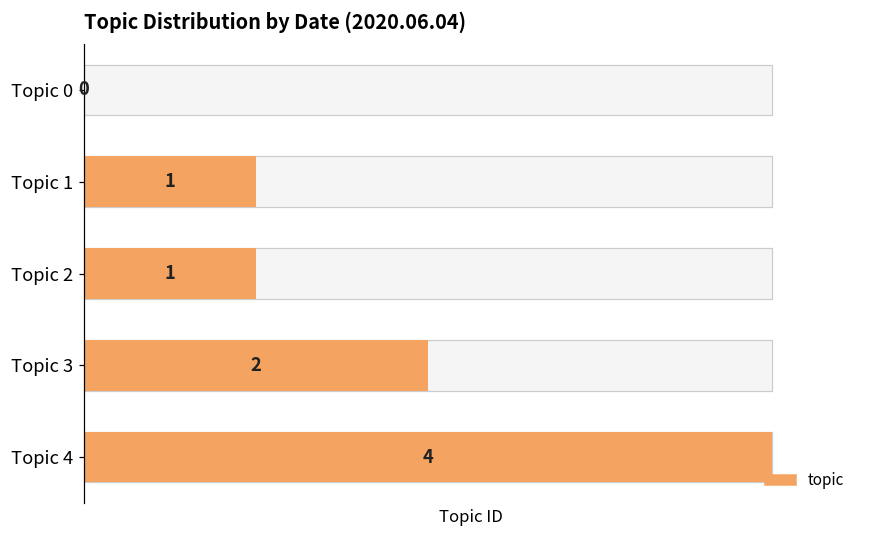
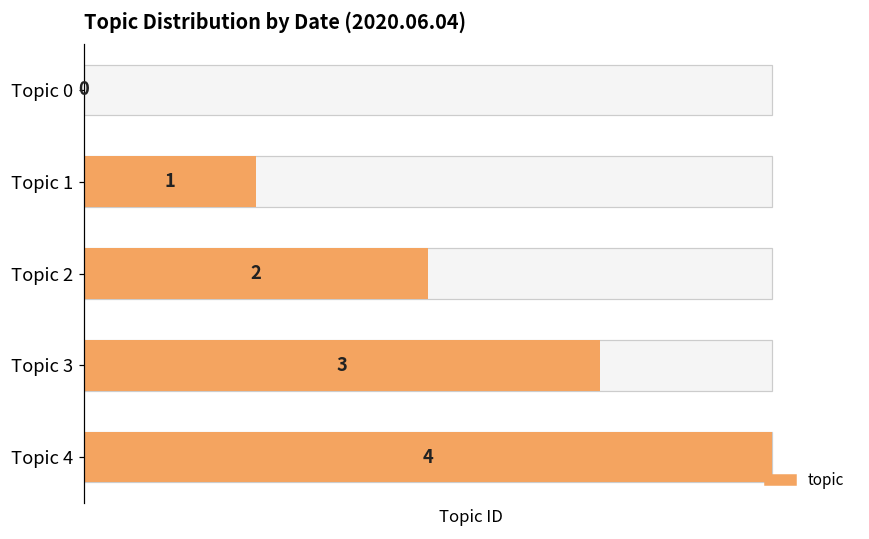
topic, Topic 2: 1 -> 2
topic, Topic 3: 2 -> 3
